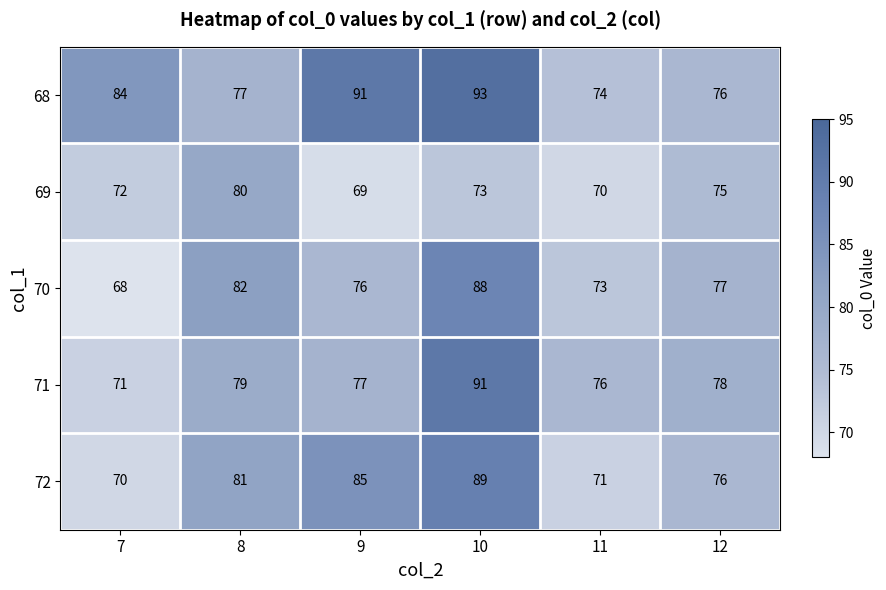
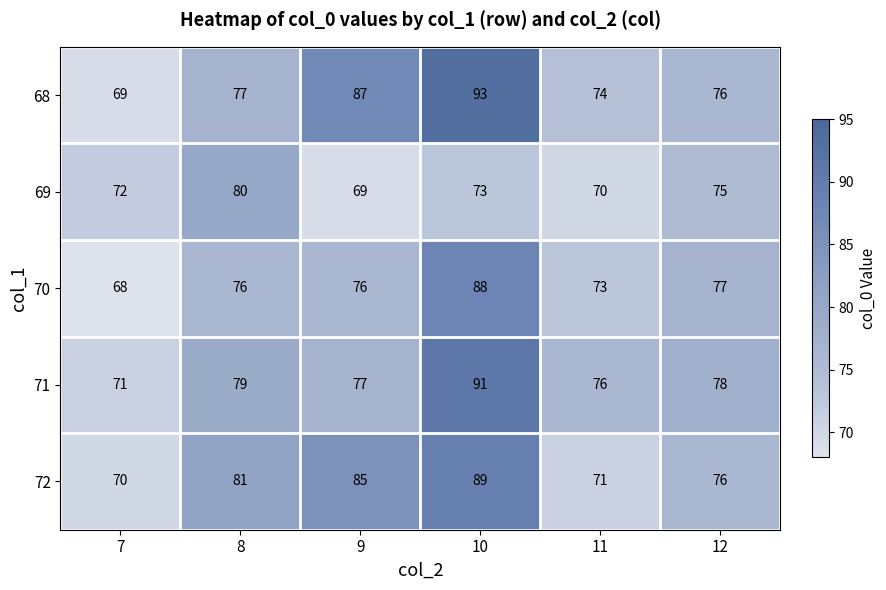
68, 7: 84 -> 69
68, 9: 91 -> 87
70, 8: 82 -> 76
